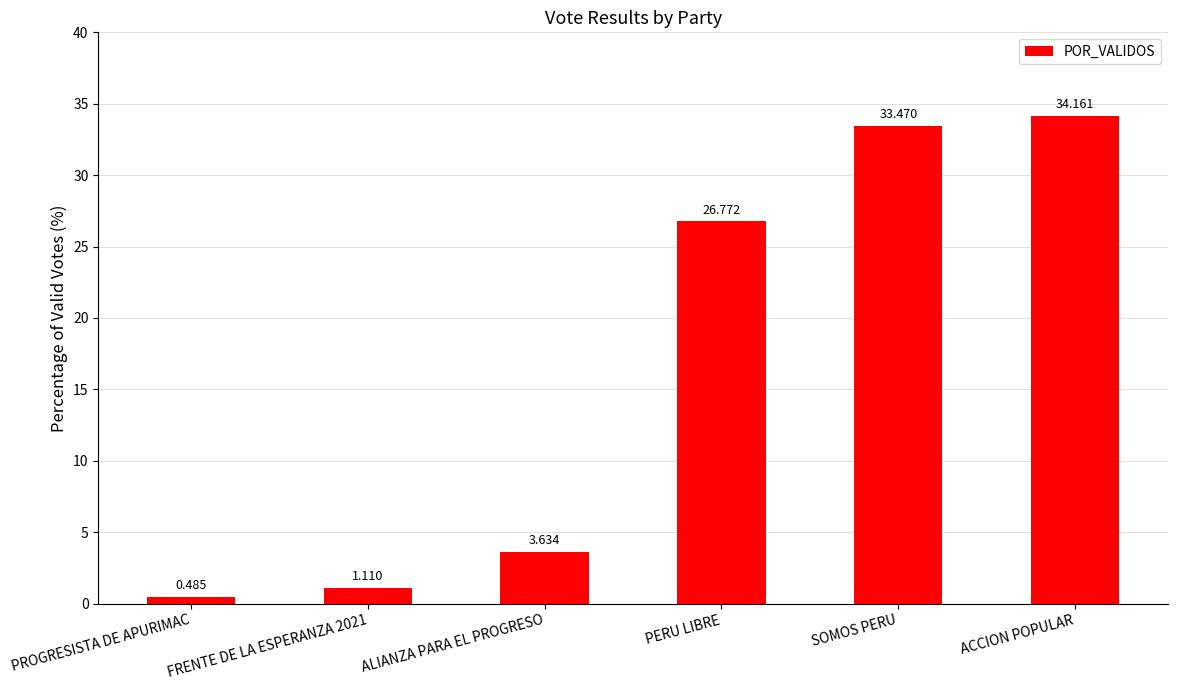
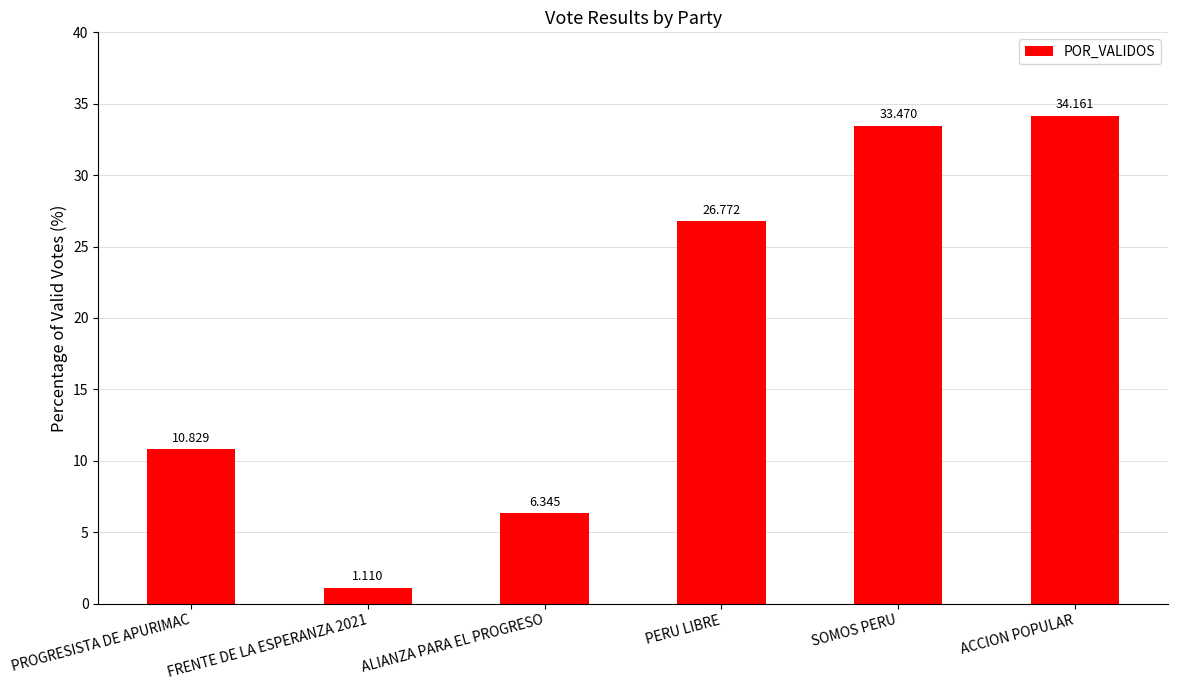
PROGRESISTA DE APURIMAC: 0.485 -> 10.829
ALIANZA PARA EL PROGRESO: 3.634 -> 6.345
